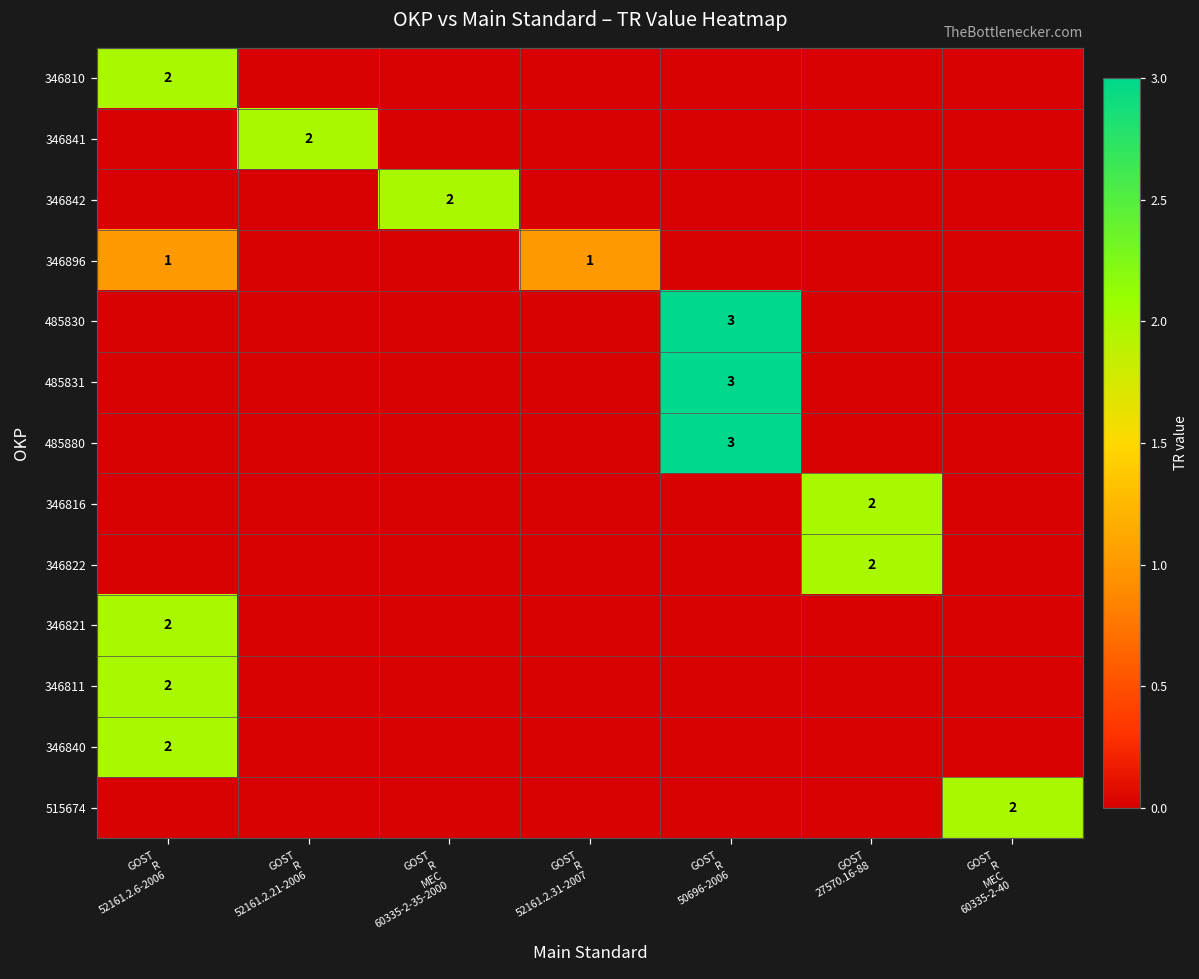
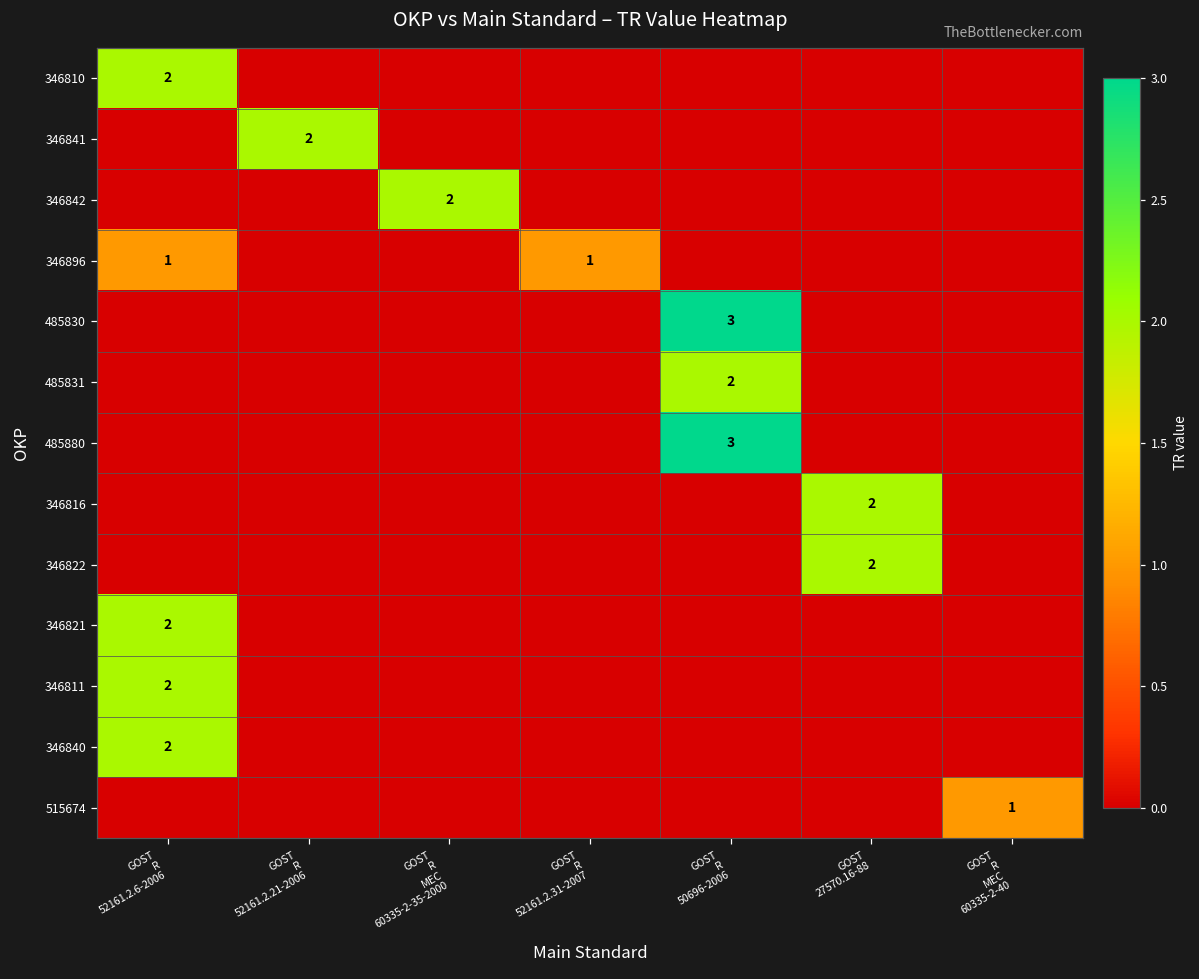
485831, GOST R 50696-2006: 3 -> 2
515674, GOST R MEC 60335-2-40: 2 -> 1
